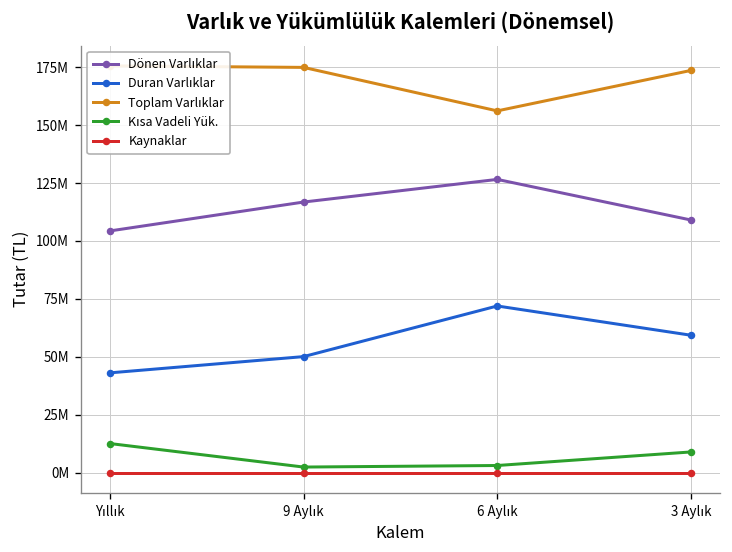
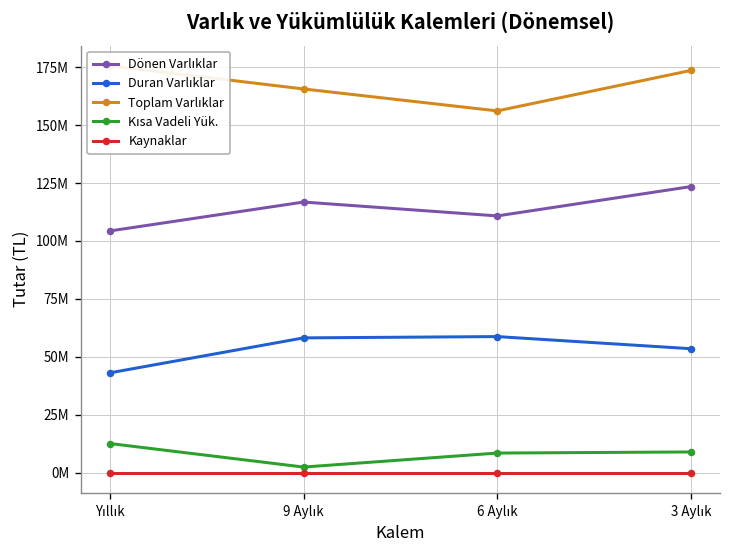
Duran Varlıklar, 9 Aylık: 50000000 -> 58000000
Toplam Varlıklar, 9 Aylık: 175000000 -> 166000000
Dönen Varlıklar, 6 Aylık: 127000000 -> 111000000
Duran Varlıklar, 6 Aylık: 72000000 -> 59000000
Kısa Vadeli Yük., 6 Aylık: 3000000 -> 8000000
Dönen Varlıklar, 3 Aylık: 109000000 -> 124000000
Duran Varlıklar, 3 Aylık: 59000000 -> 53000000
